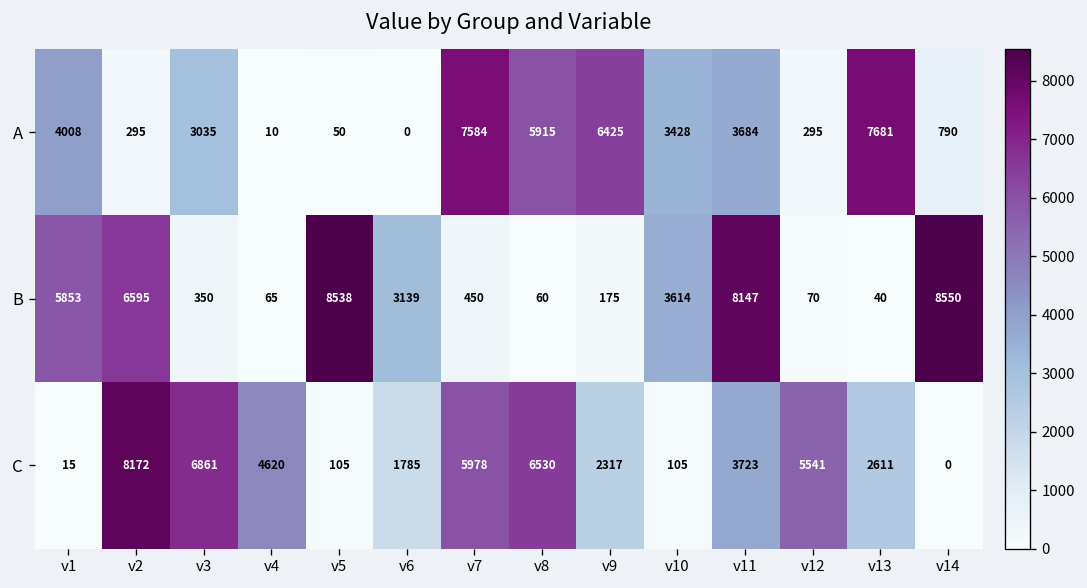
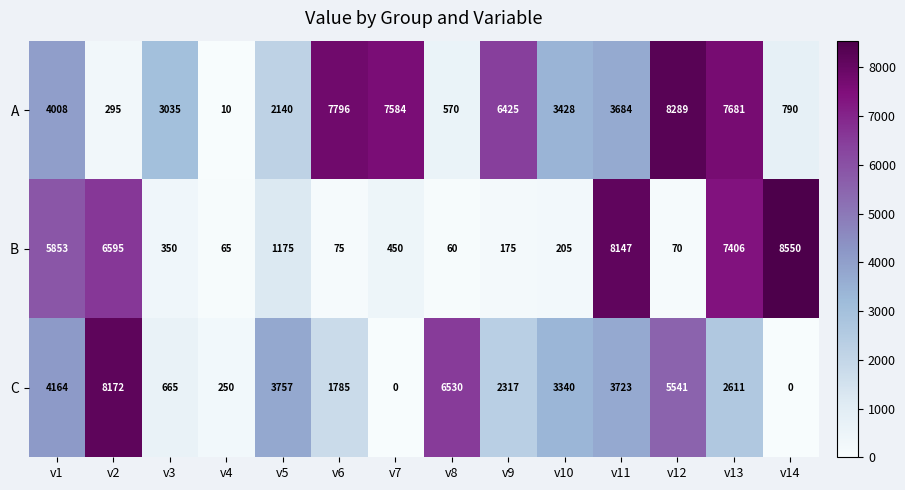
A, v5: 50 -> 2140
A, v6: 0 -> 7796
A, v8: 5915 -> 570
A, v12: 295 -> 8289
B, v5: 8538 -> 1175
B, v6: 3139 -> 75
B, v10: 3614 -> 205
B, v13: 40 -> 7406
C, v1: 15 -> 4164
C, v3: 6861 -> 665
C, v4: 4620 -> 250
C, v5: 105 -> 3757
C, v7: 5978 -> 0
C, v10: 105 -> 3340
